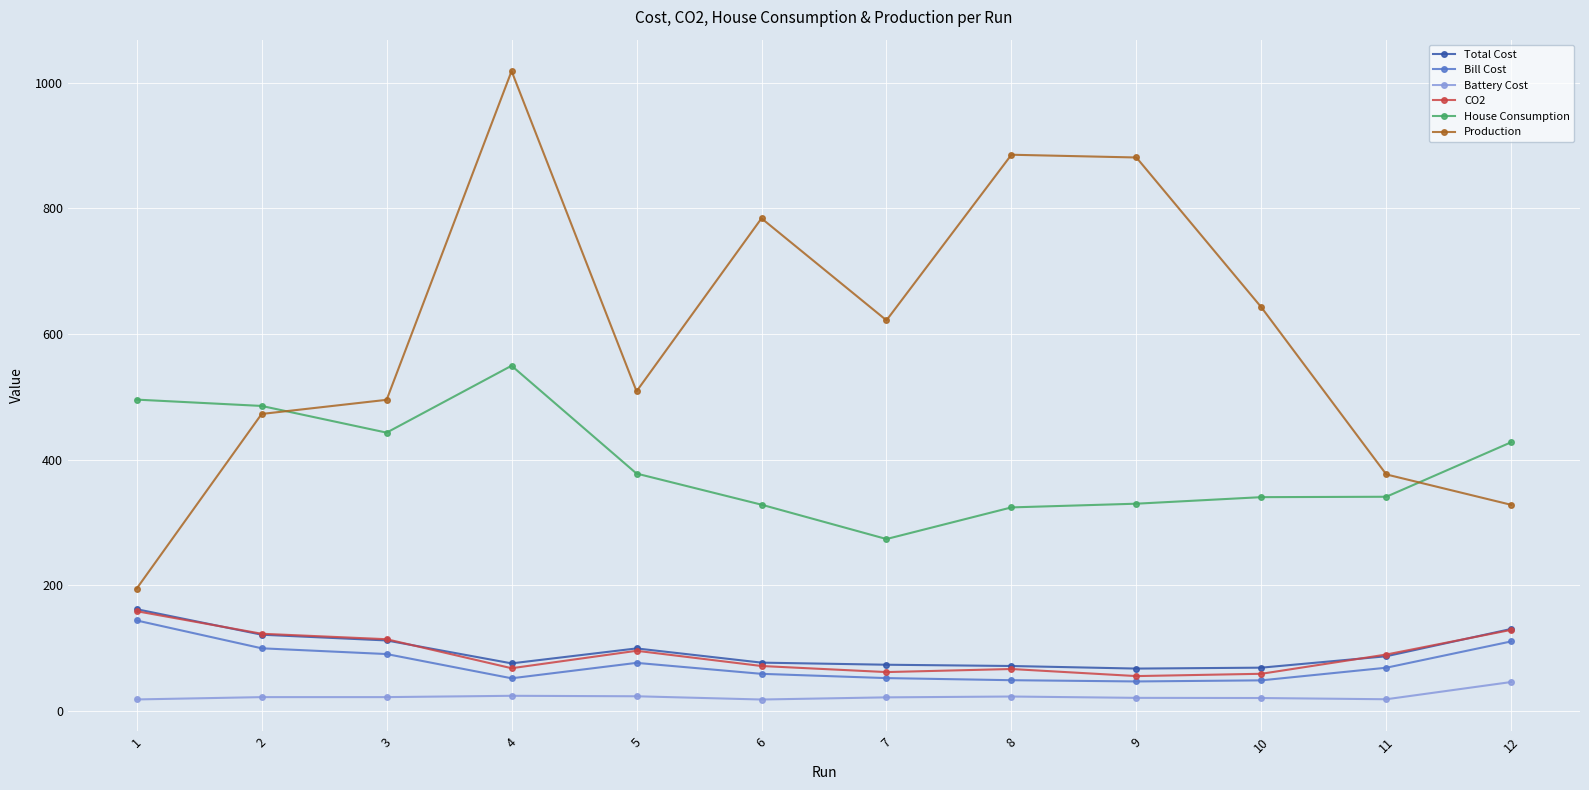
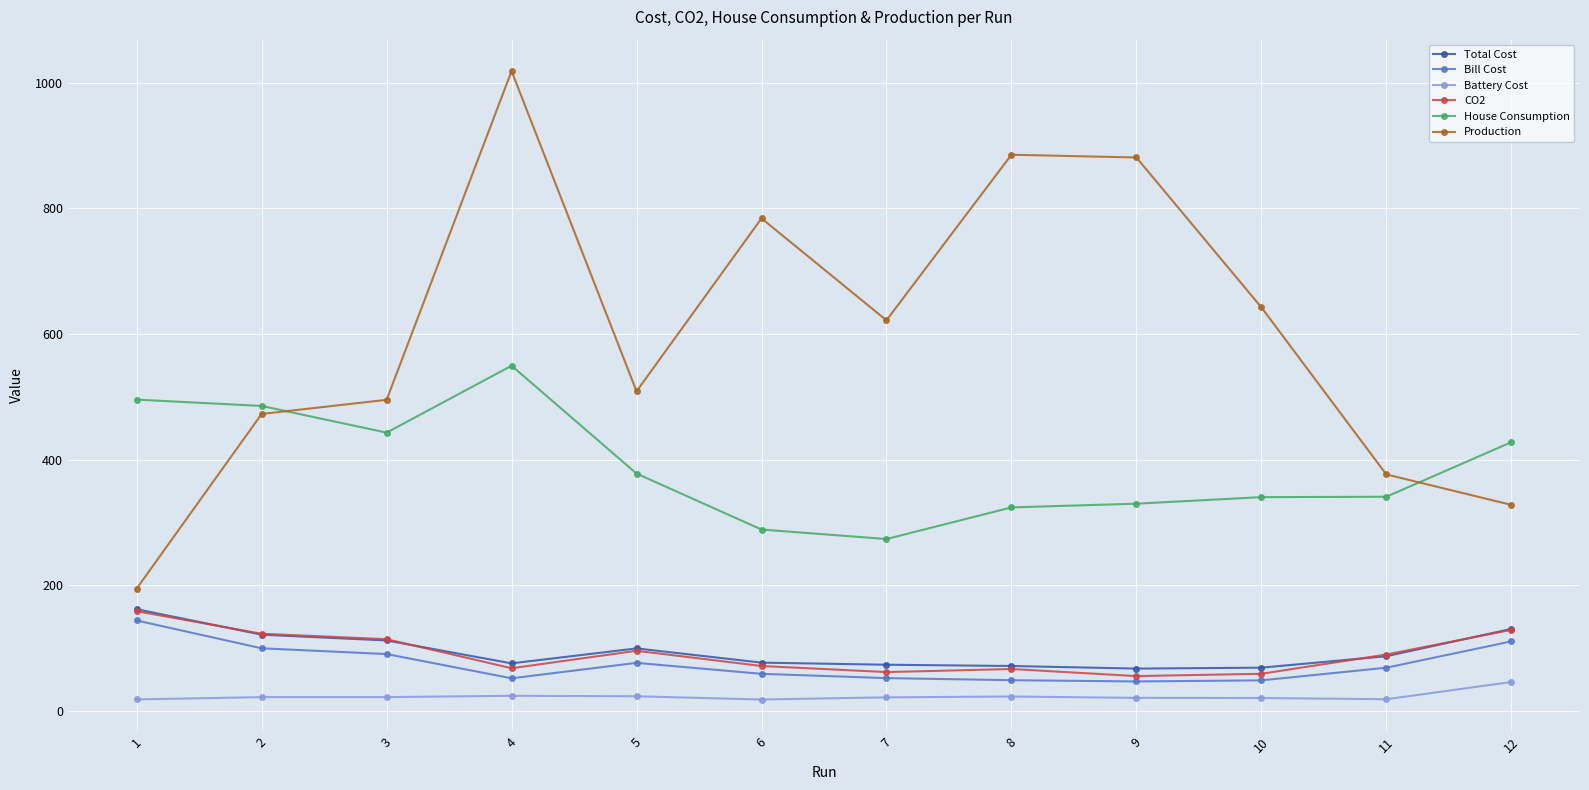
House Consumption, 6: 330 -> 290
